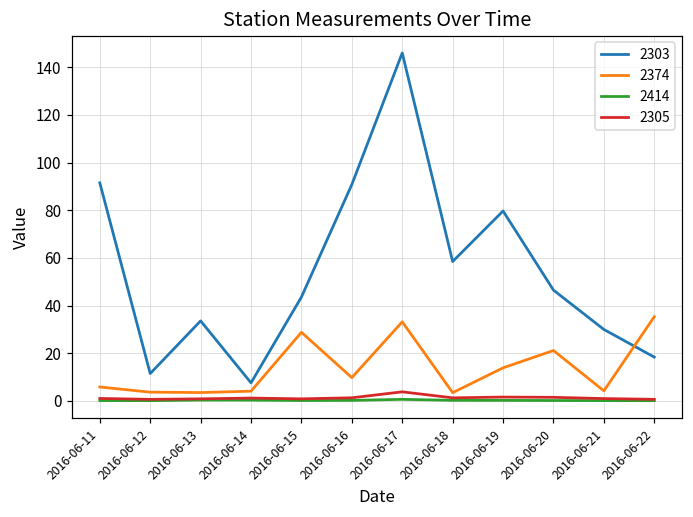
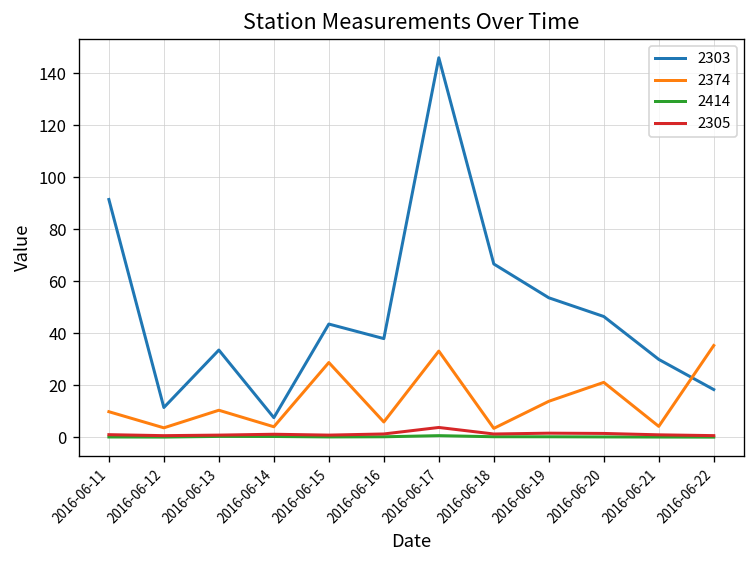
2374, 2016-06-11: 6 -> 10
2374, 2016-06-13: 4 -> 10
2303, 2016-06-16: 91 -> 38
2374, 2016-06-16: 10 -> 6
2303, 2016-06-18: 59 -> 67
2303, 2016-06-19: 80 -> 54
